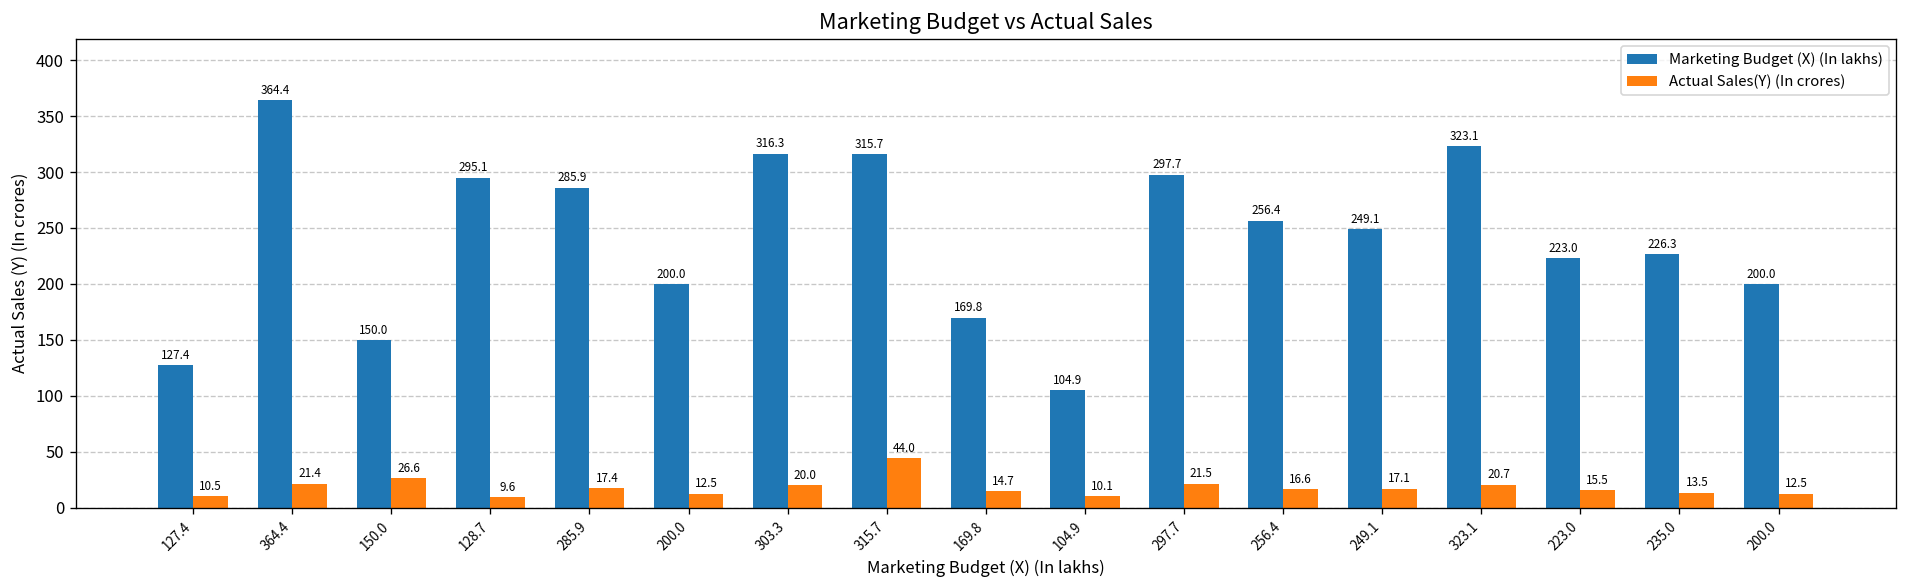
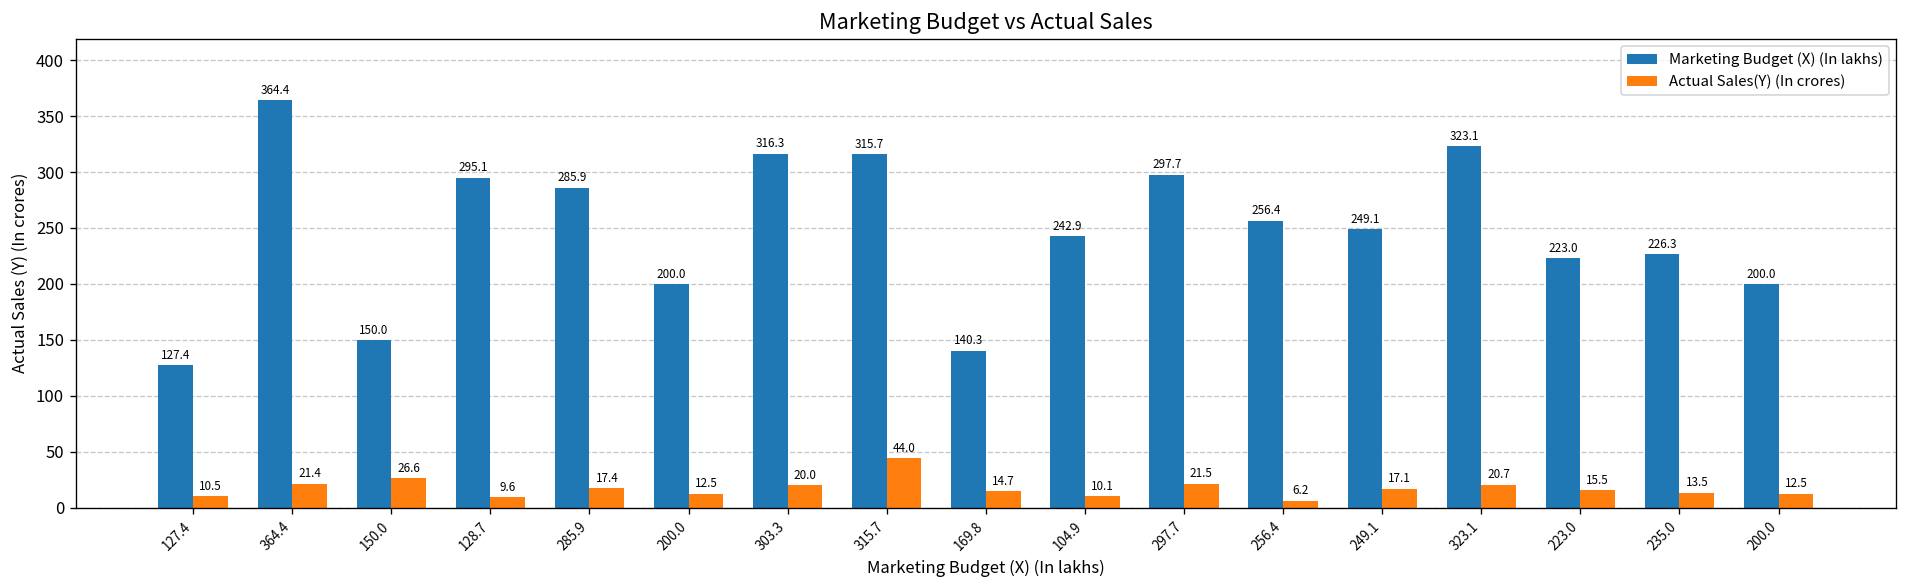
Marketing Budget (X) (In lakhs), 169.8: 169.8 -> 140.3
Marketing Budget (X) (In lakhs), 104.9: 104.9 -> 242.9
Actual Sales(Y) (In crores), 256.4: 16.6 -> 6.2
